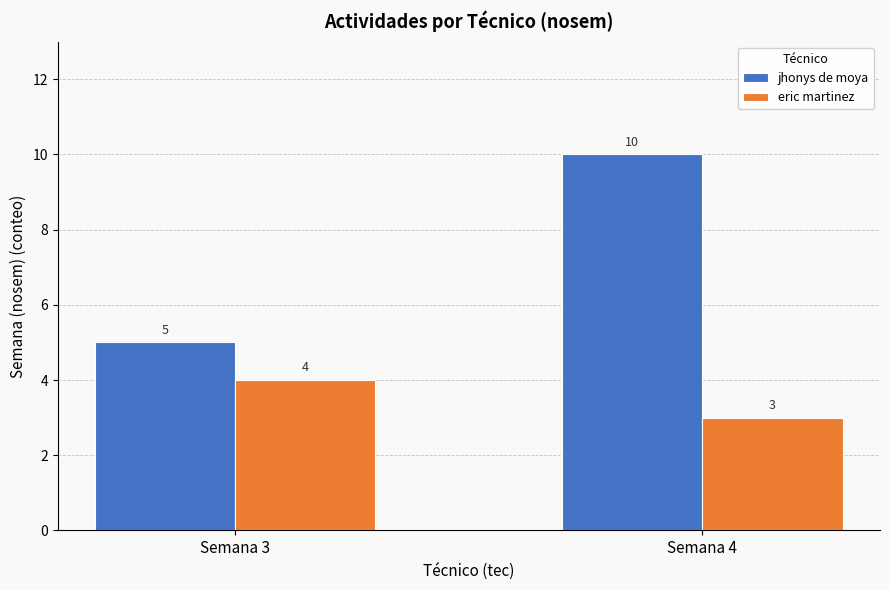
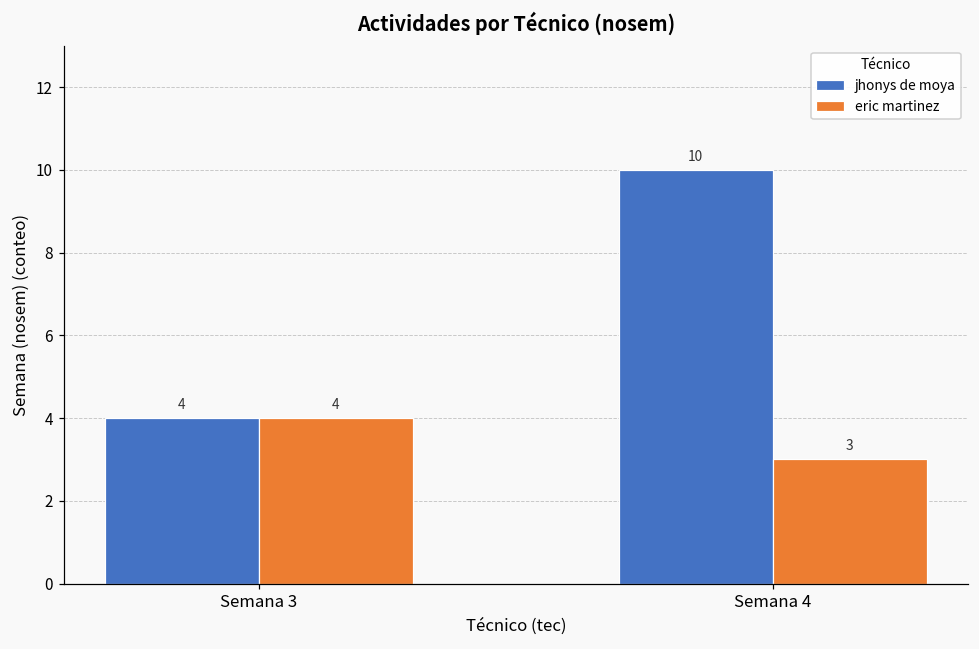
jhonys de moya, Semana 3: 5 -> 4
